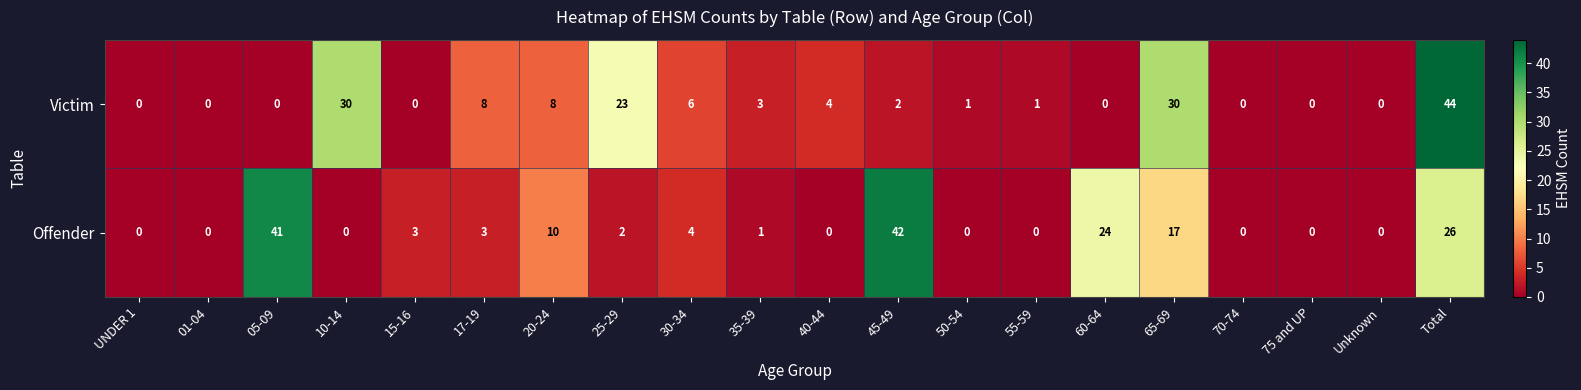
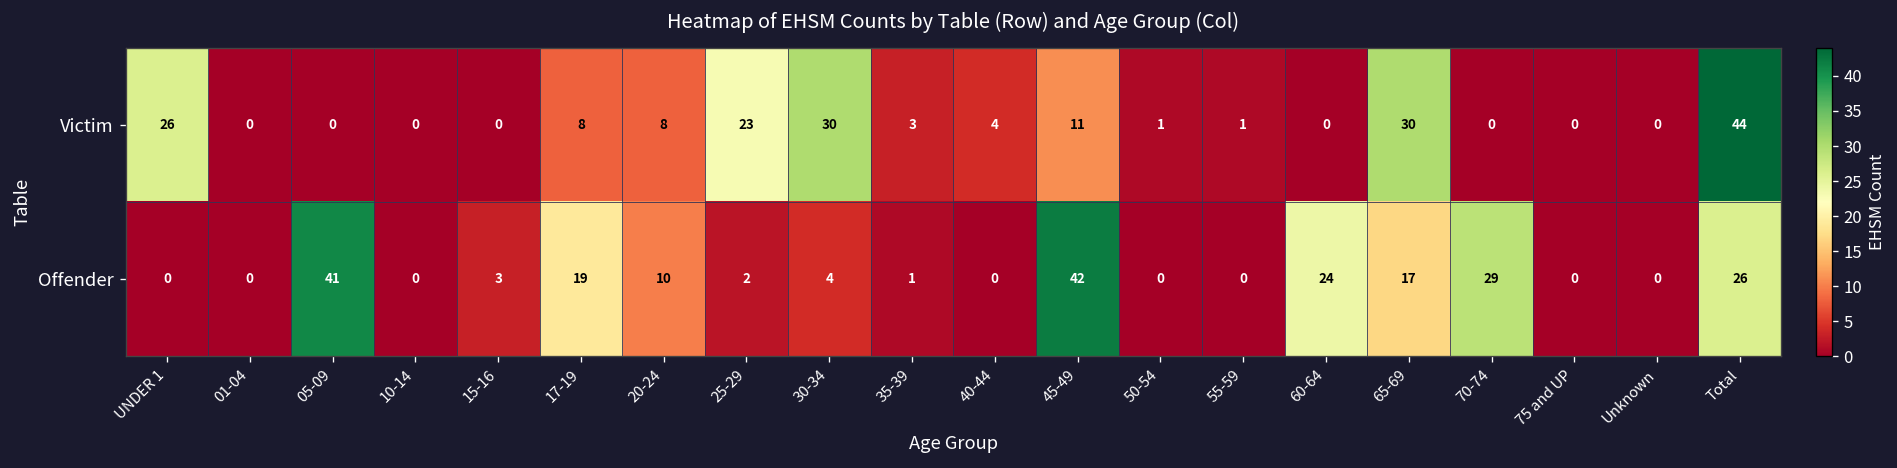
Victim, UNDER 1: 0 -> 26
Victim, 10-14: 30 -> 0
Victim, 30-34: 6 -> 30
Victim, 45-49: 2 -> 11
Offender, 17-19: 3 -> 19
Offender, 70-74: 0 -> 29
